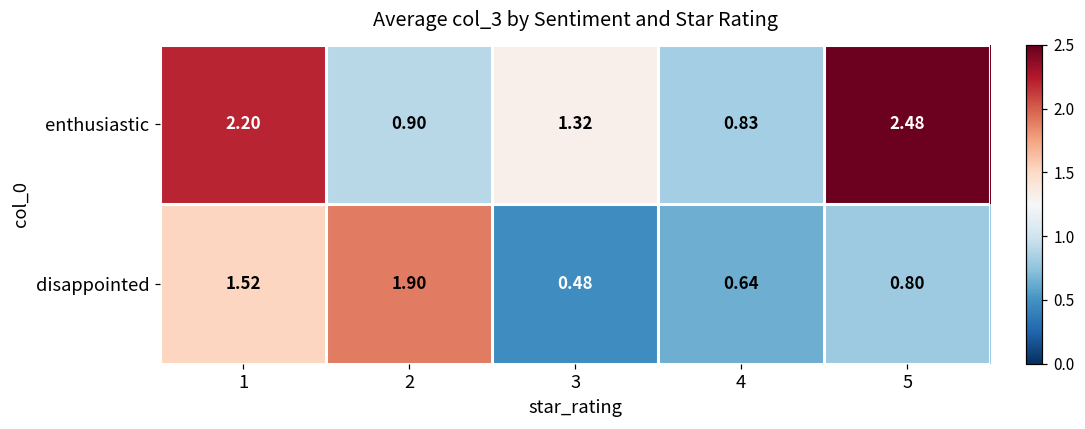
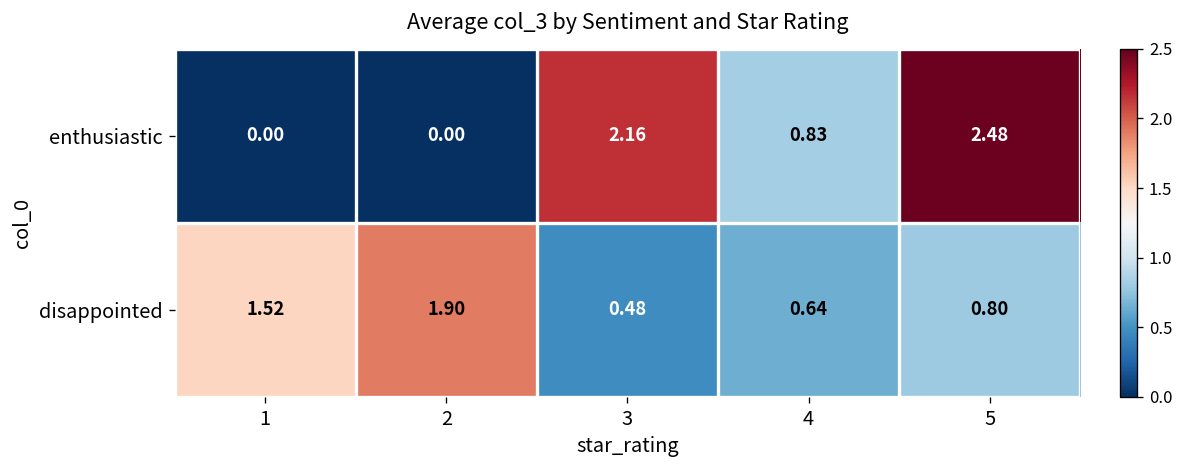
enthusiastic, 1: 2.20 -> 0.00
enthusiastic, 2: 0.90 -> 0.00
enthusiastic, 3: 1.32 -> 2.16
